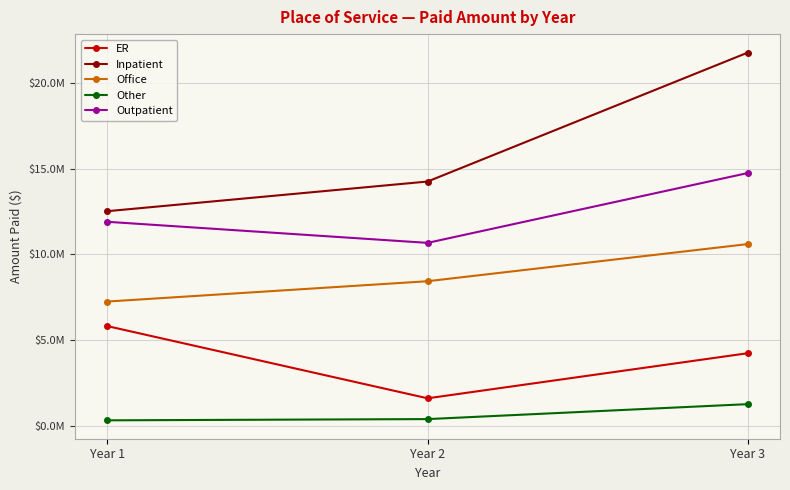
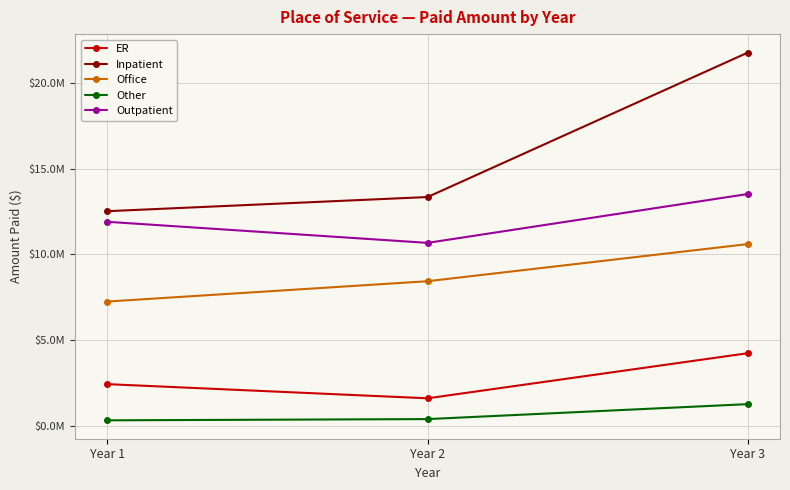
ER, Year 1: $5800000 -> $2400000
Inpatient, Year 2: $14300000 -> $13300000
Outpatient, Year 3: $14800000 -> $13500000
